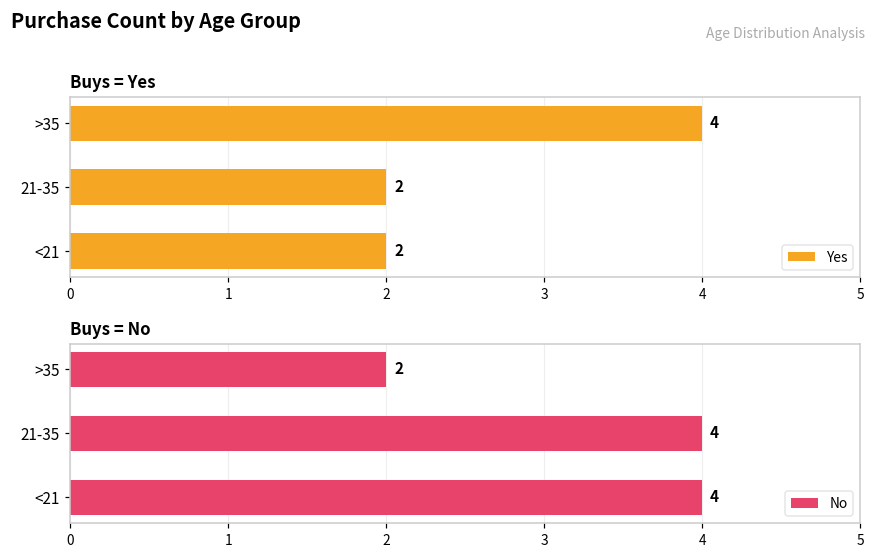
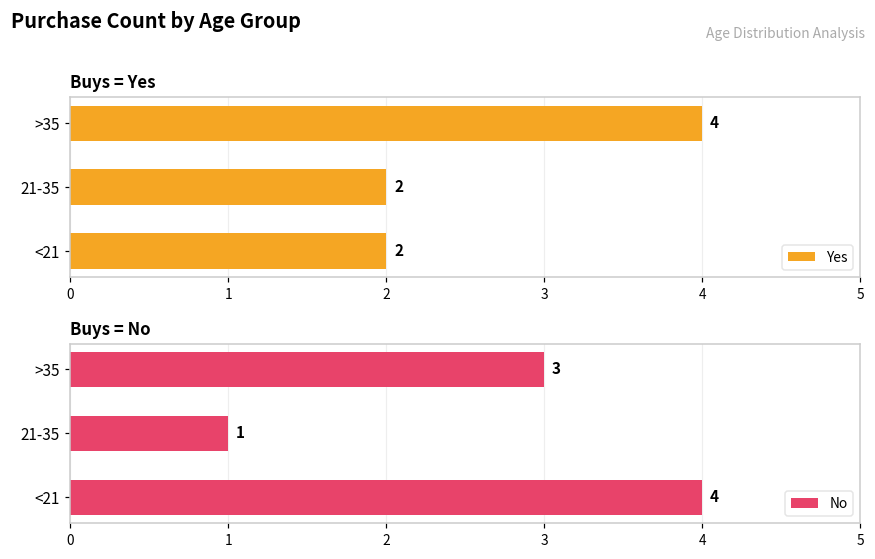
Buys = No, >35: 2 -> 3
Buys = No, 21-35: 4 -> 1
